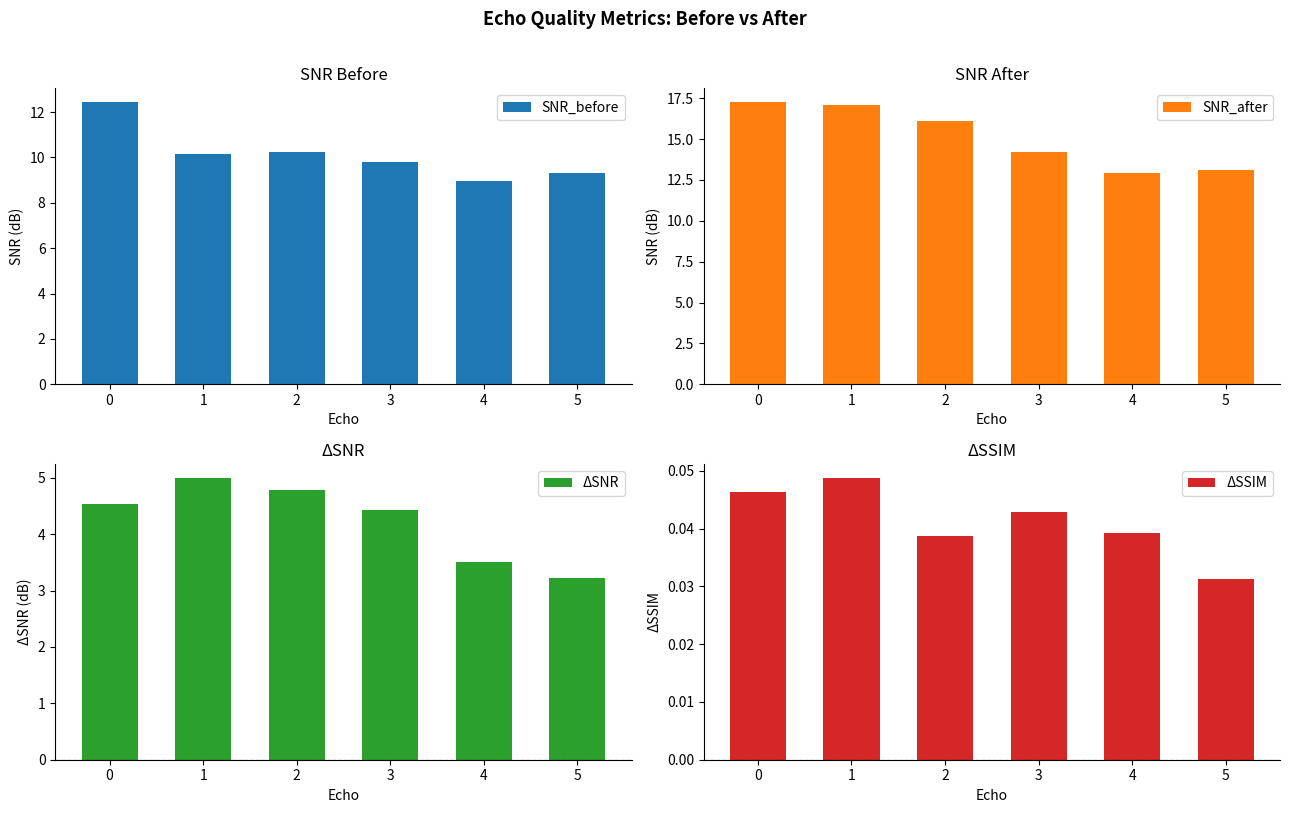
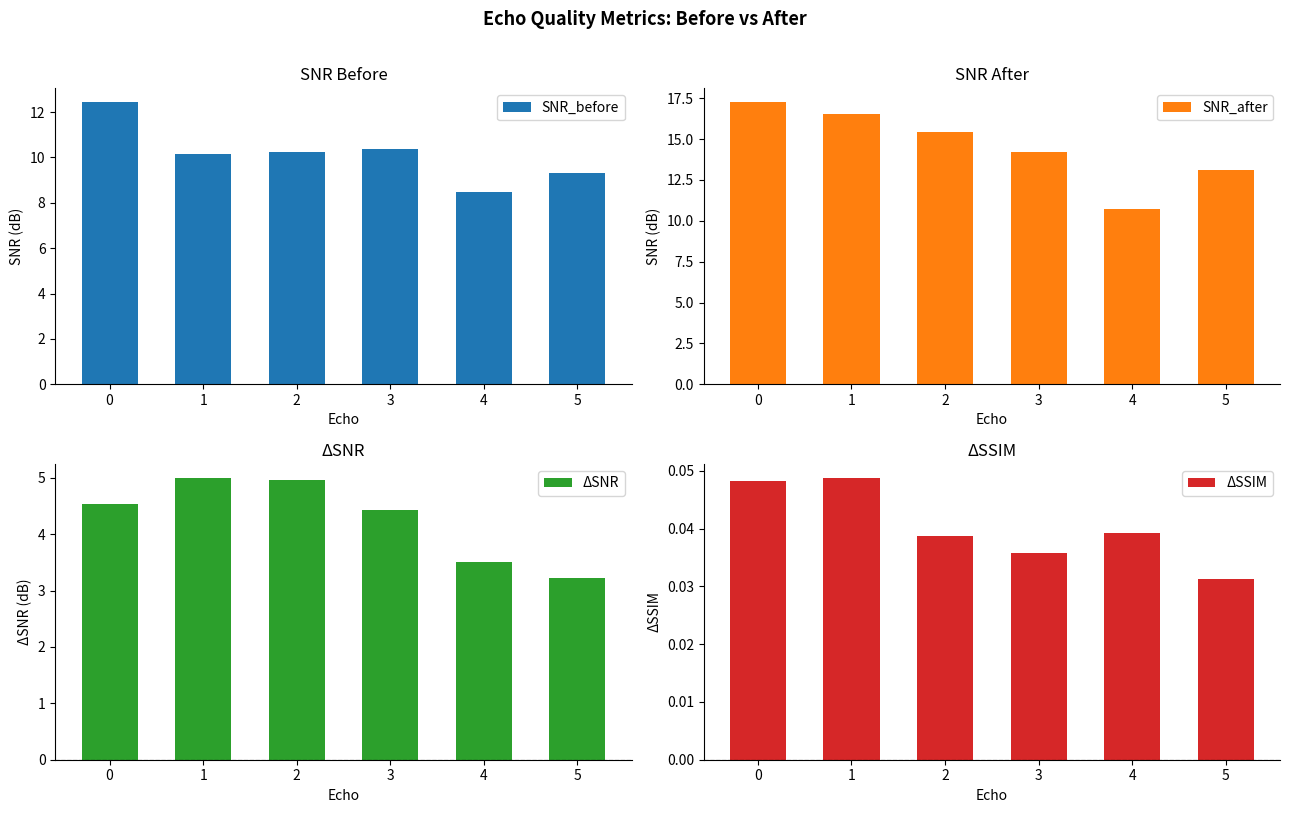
SNR Before, 3: 9.8 -> 10.4
SNR Before, 4: 9.0 -> 8.5
SNR After, 1: 17.1 -> 16.6
SNR After, 2: 16.1 -> 15.5
SNR After, 4: 12.9 -> 10.7
ΔSNR, 2: 4.8 -> 5.0
ΔSSIM, 0: 0.046 -> 0.048
ΔSSIM, 3: 0.043 -> 0.036
